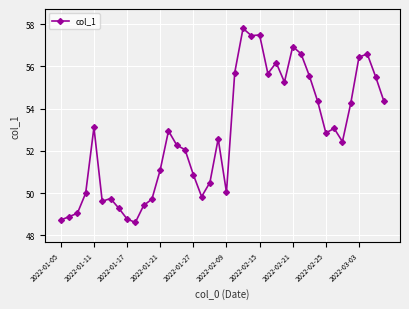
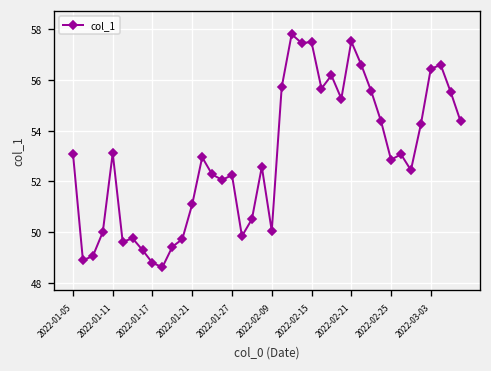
2022-01-05: 48.7 -> 53.1
2022-01-27: 50.9 -> 52.2
2022-02-21: 56.9 -> 57.5
